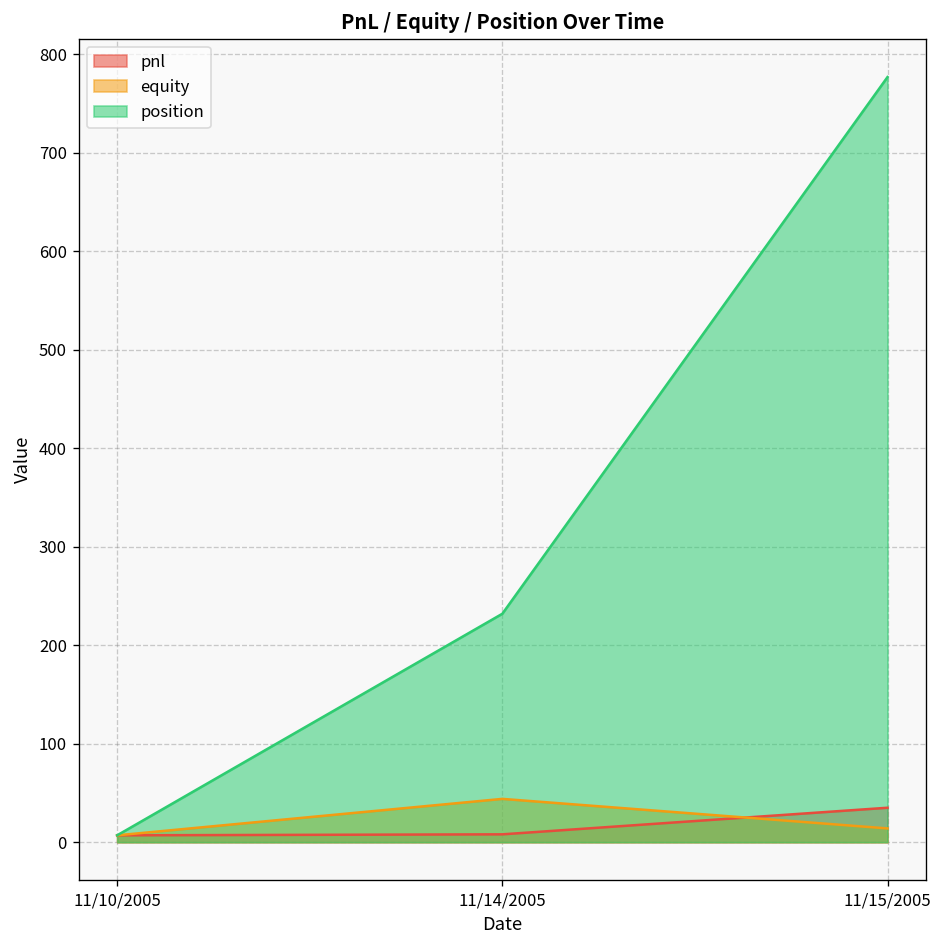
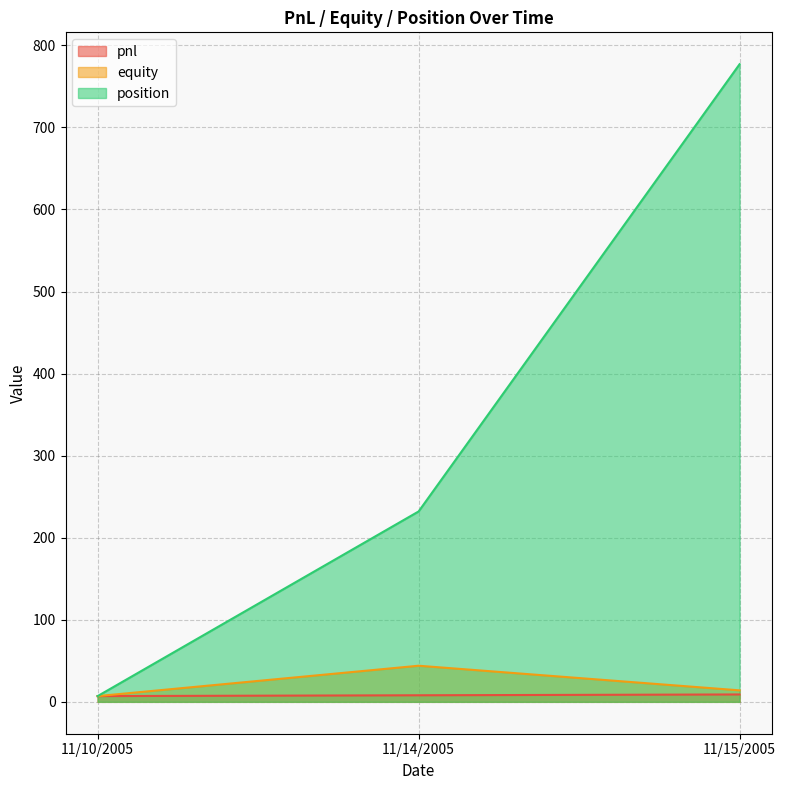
pnl, 11/15/2005: 40 -> 10
